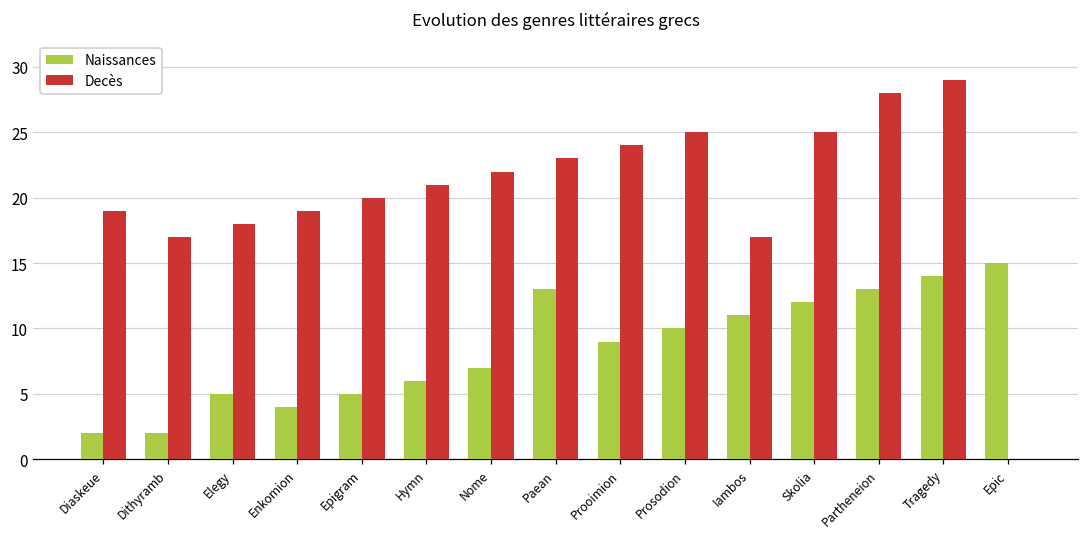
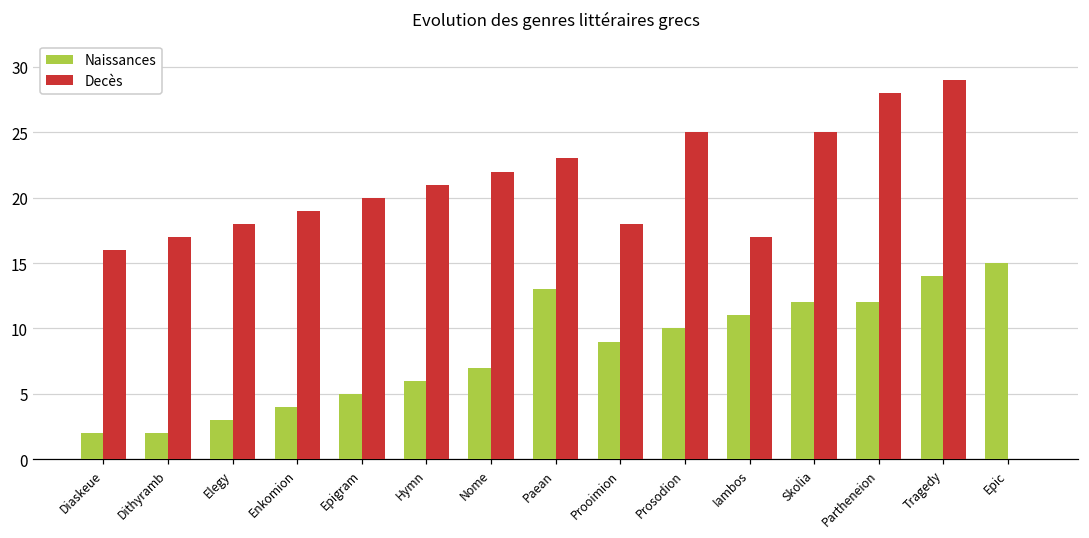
Decès, Diaskeue: 19 -> 16
Naissances, Elegy: 5 -> 3
Decès, Prooimion: 24 -> 18
Naissances, Partheneion: 13 -> 12
